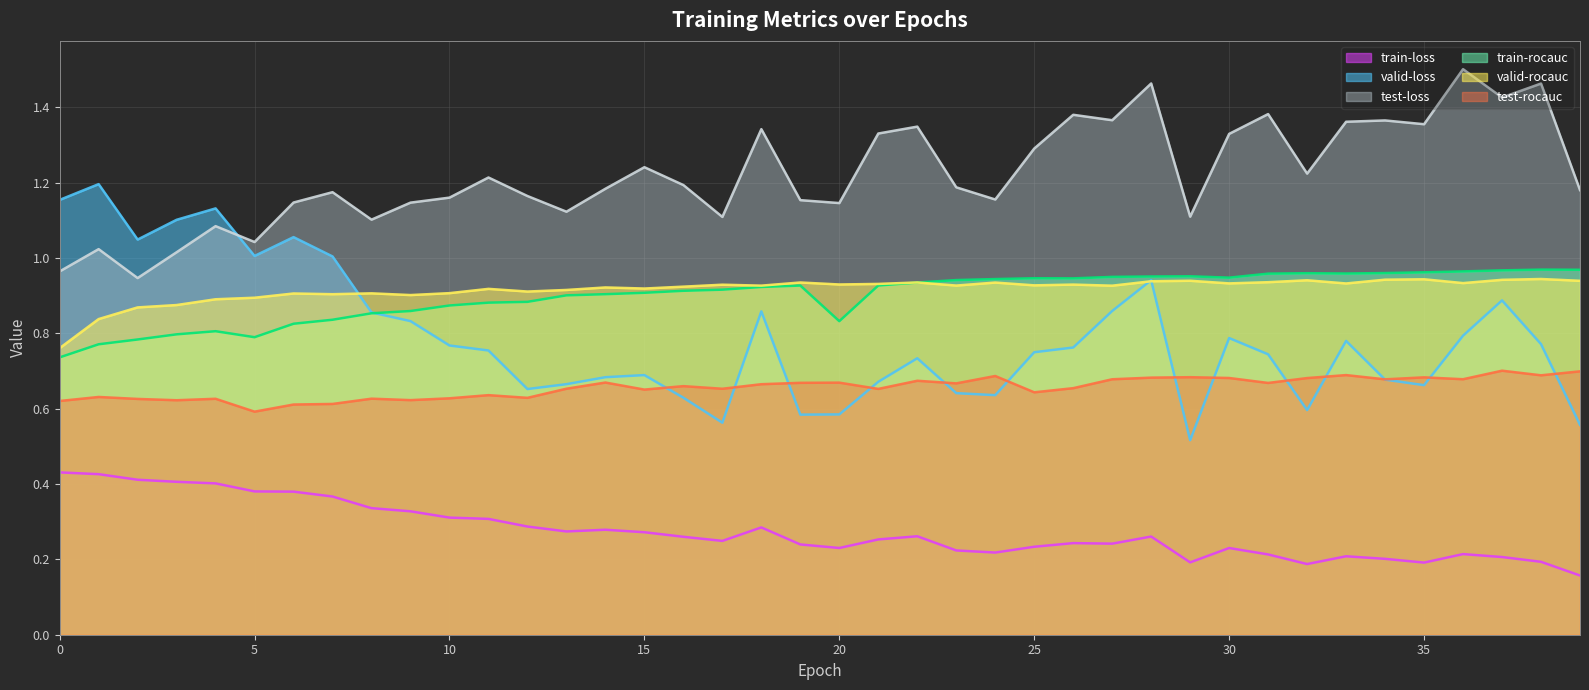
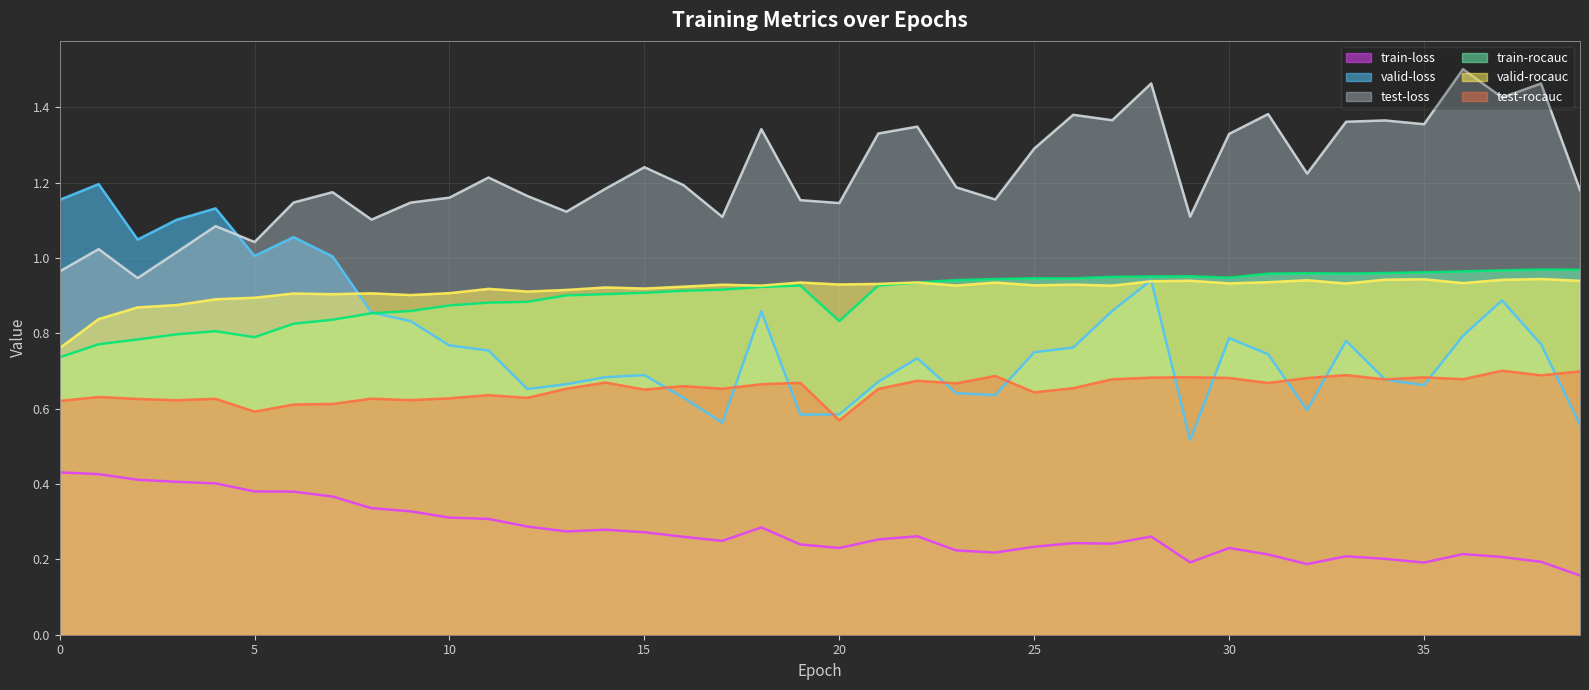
test-rocauc, 20: 0.67 -> 0.57
